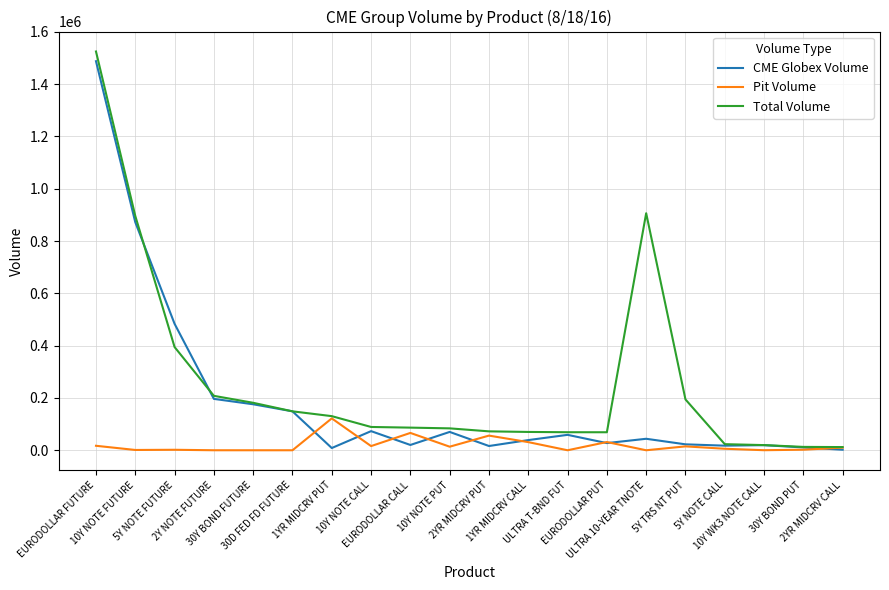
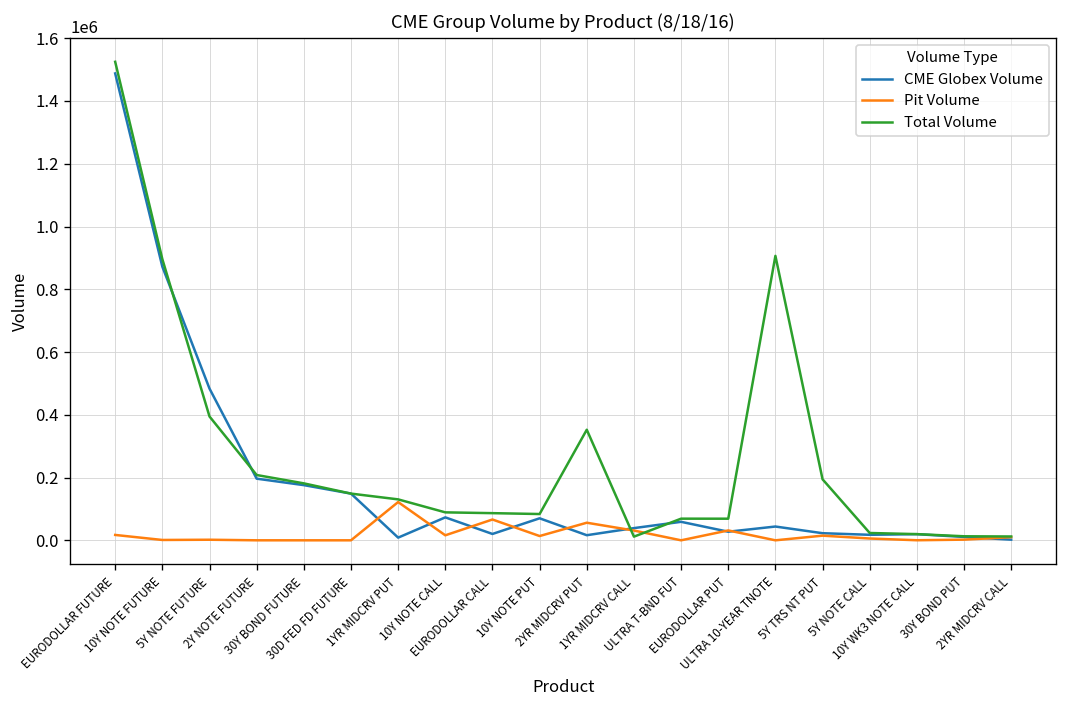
Total Volume, 2YR MIDCRV PUT: 70000 -> 350000
Total Volume, 1YR MIDCRV CALL: 70000 -> 10000
